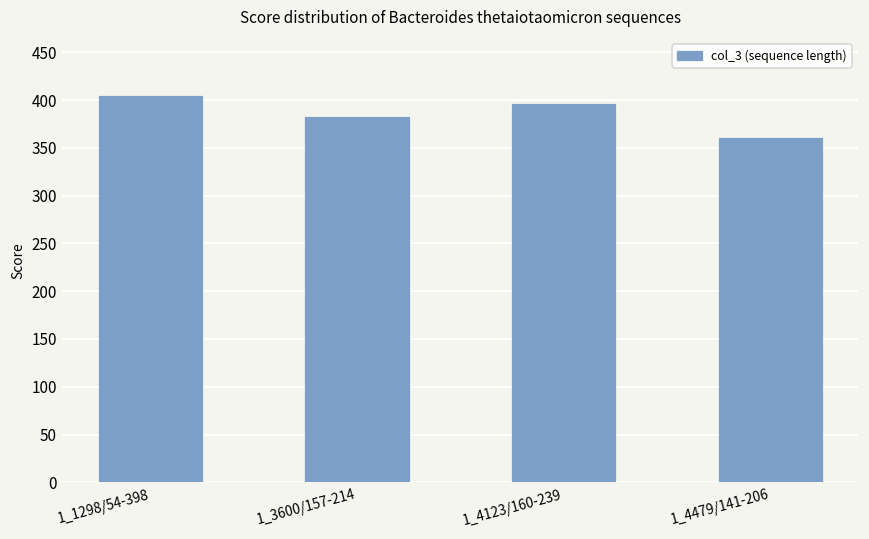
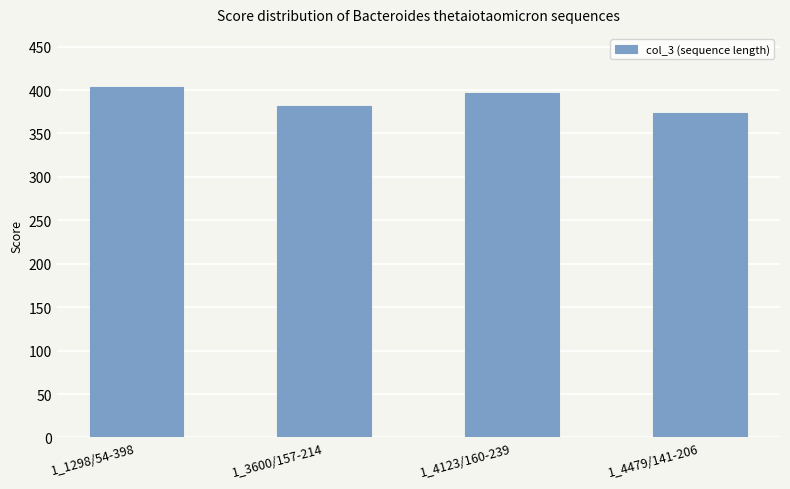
1_4479/141-206: 360 -> 370
